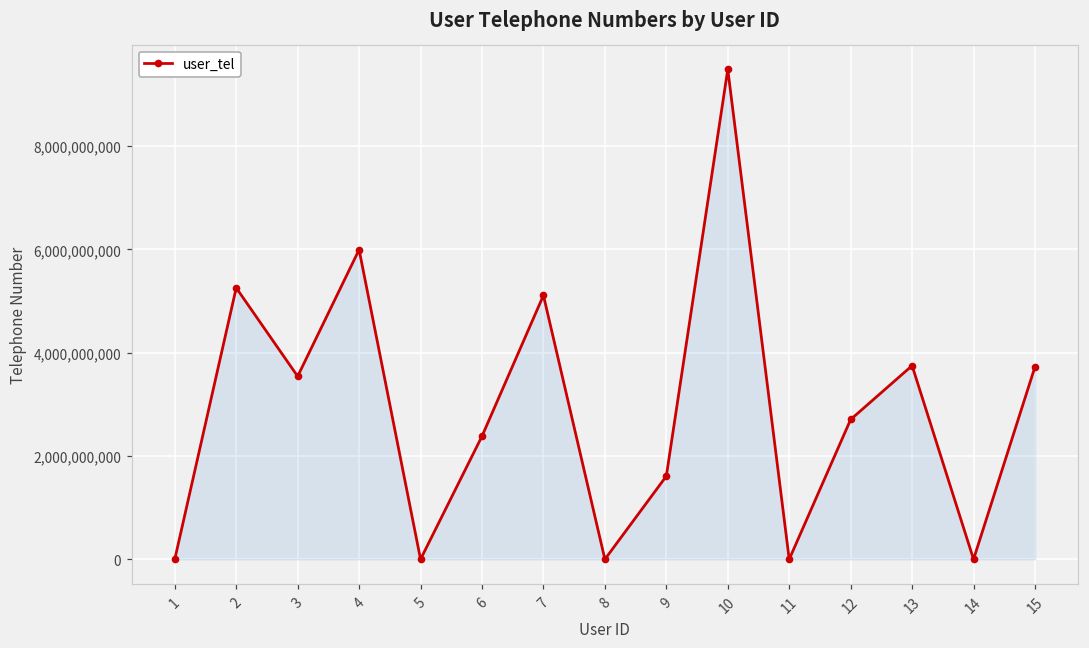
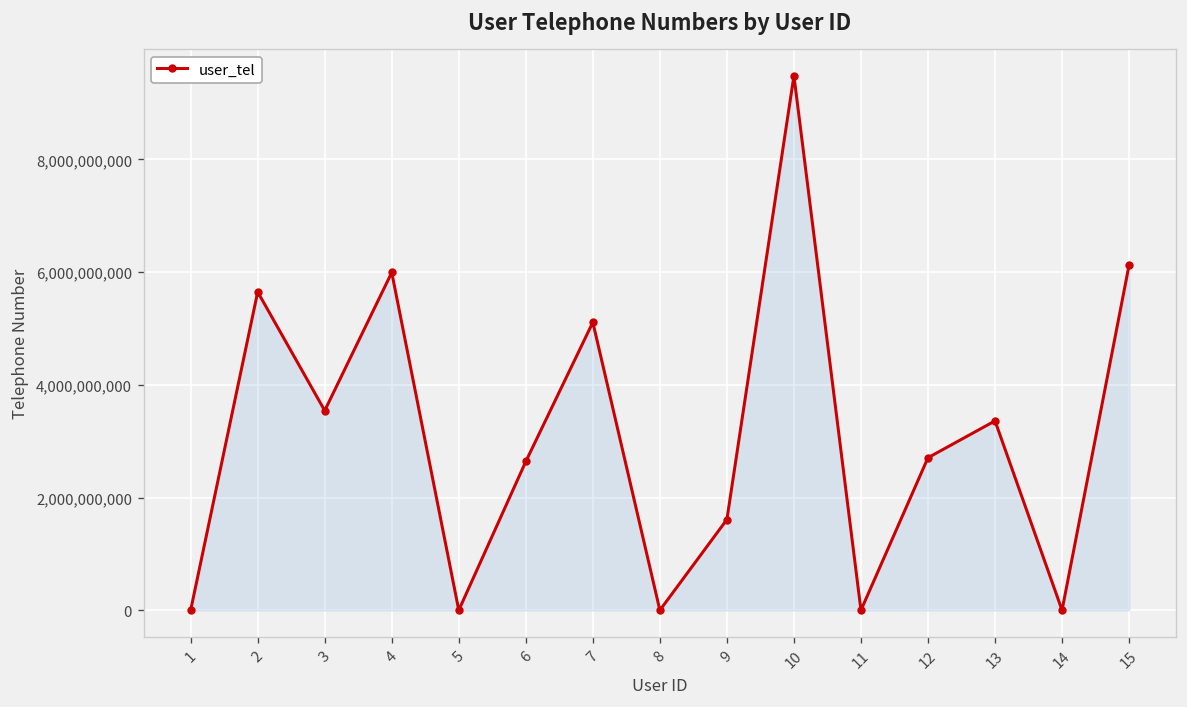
2: 5,300,000,000 -> 5,600,000,000
6: 2,400,000,000 -> 2,600,000,000
13: 3,700,000,000 -> 3,400,000,000
15: 3,700,000,000 -> 6,100,000,000
